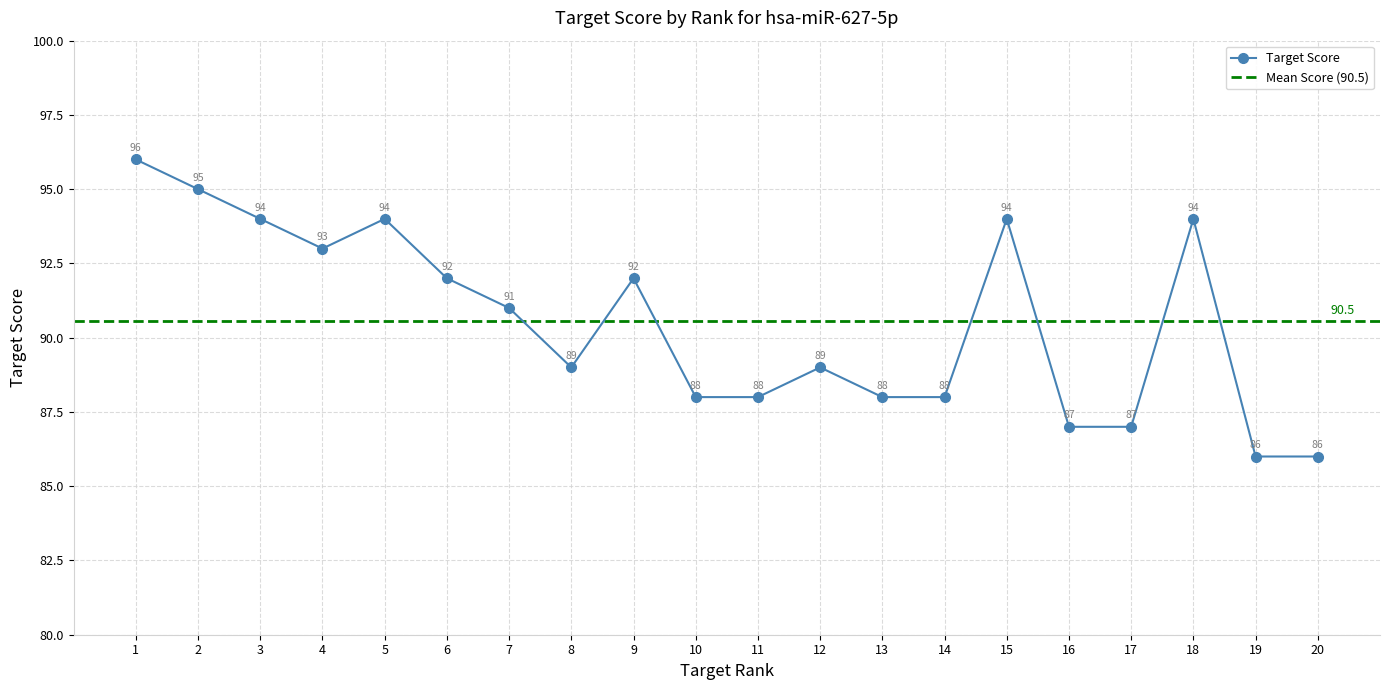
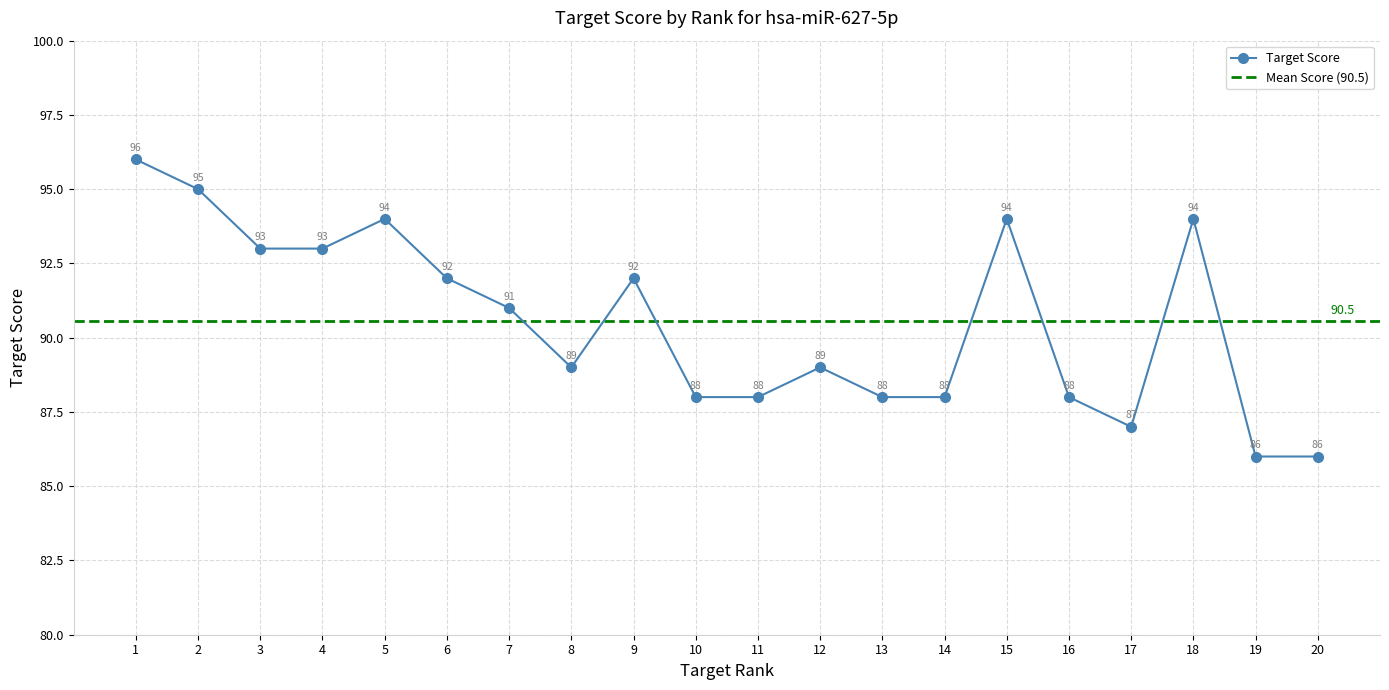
3: 94 -> 93
16: 87 -> 88
